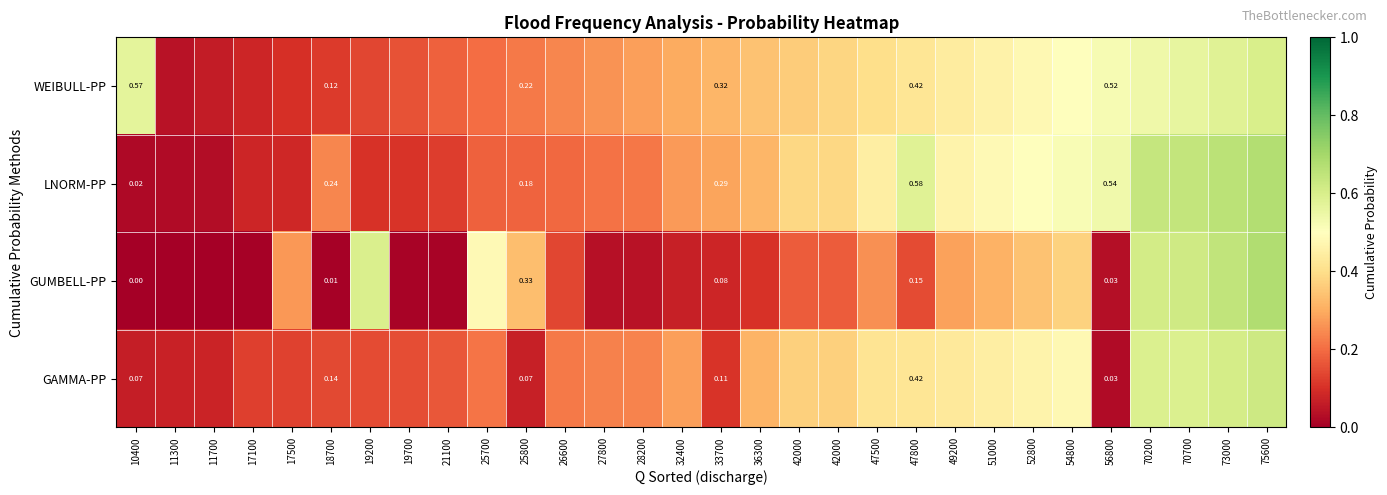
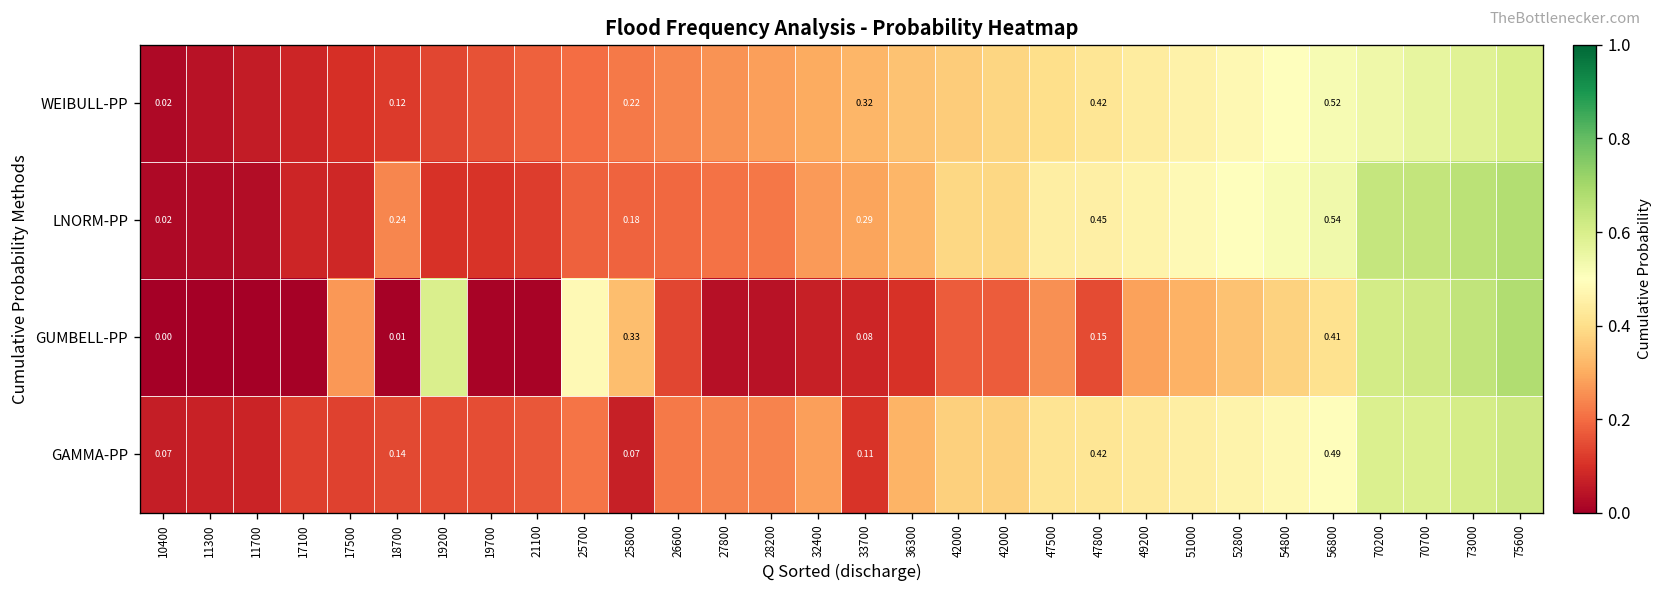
WEIBULL-PP, 10400: 0.57 -> 0.02
LNORM-PP, 47800: 0.58 -> 0.45
GUMBELL-PP, 56800: 0.03 -> 0.41
GAMMA-PP, 56800: 0.03 -> 0.49
